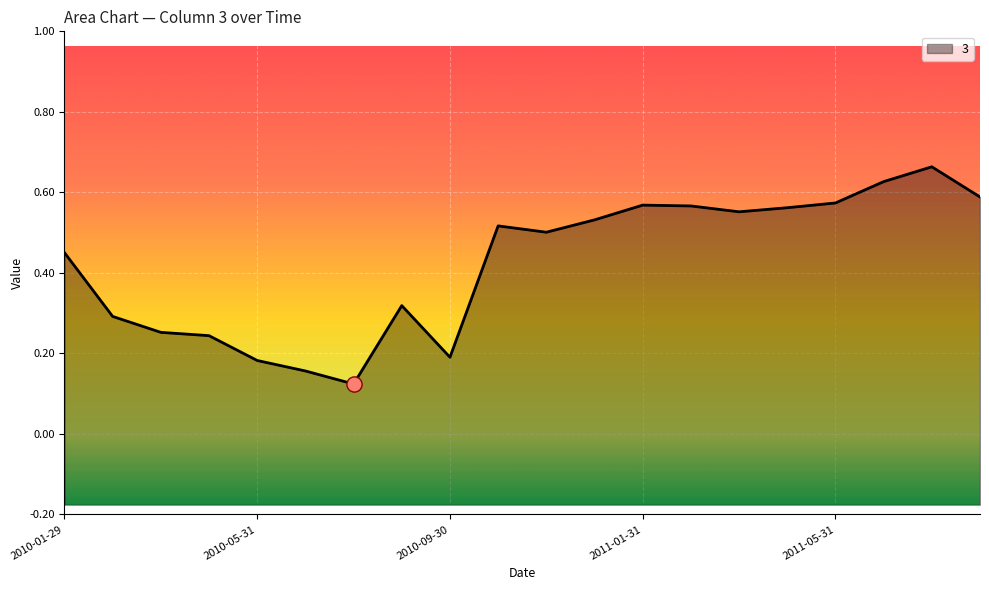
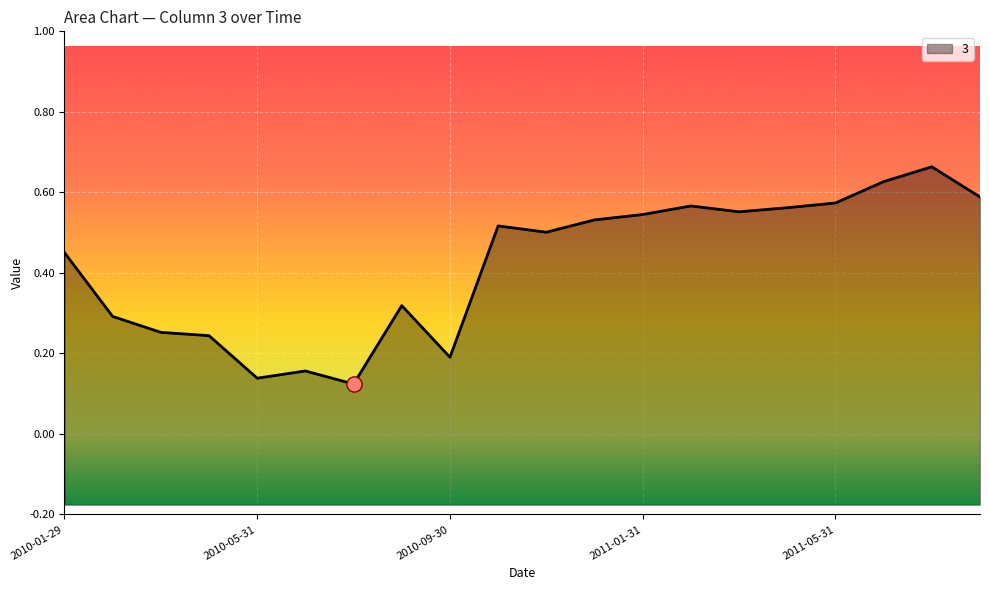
3, 2010-05-31: 0.18 -> 0.14
3, 2011-01-31: 0.57 -> 0.55
